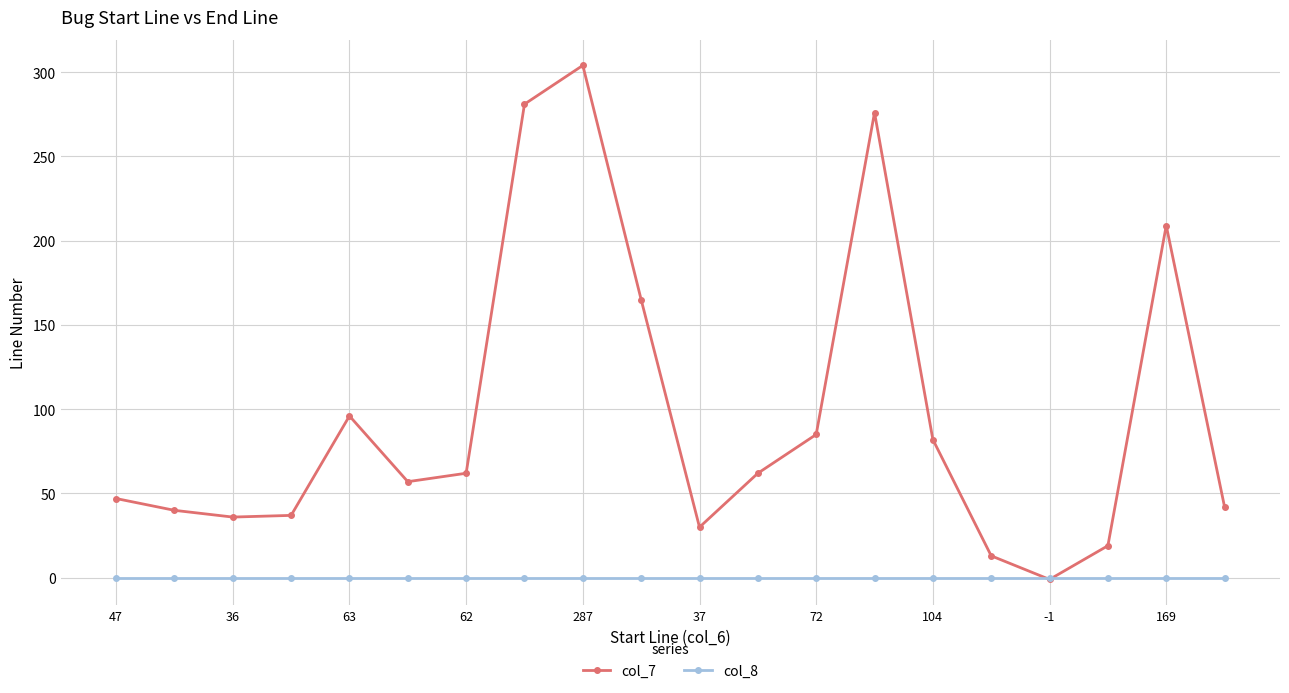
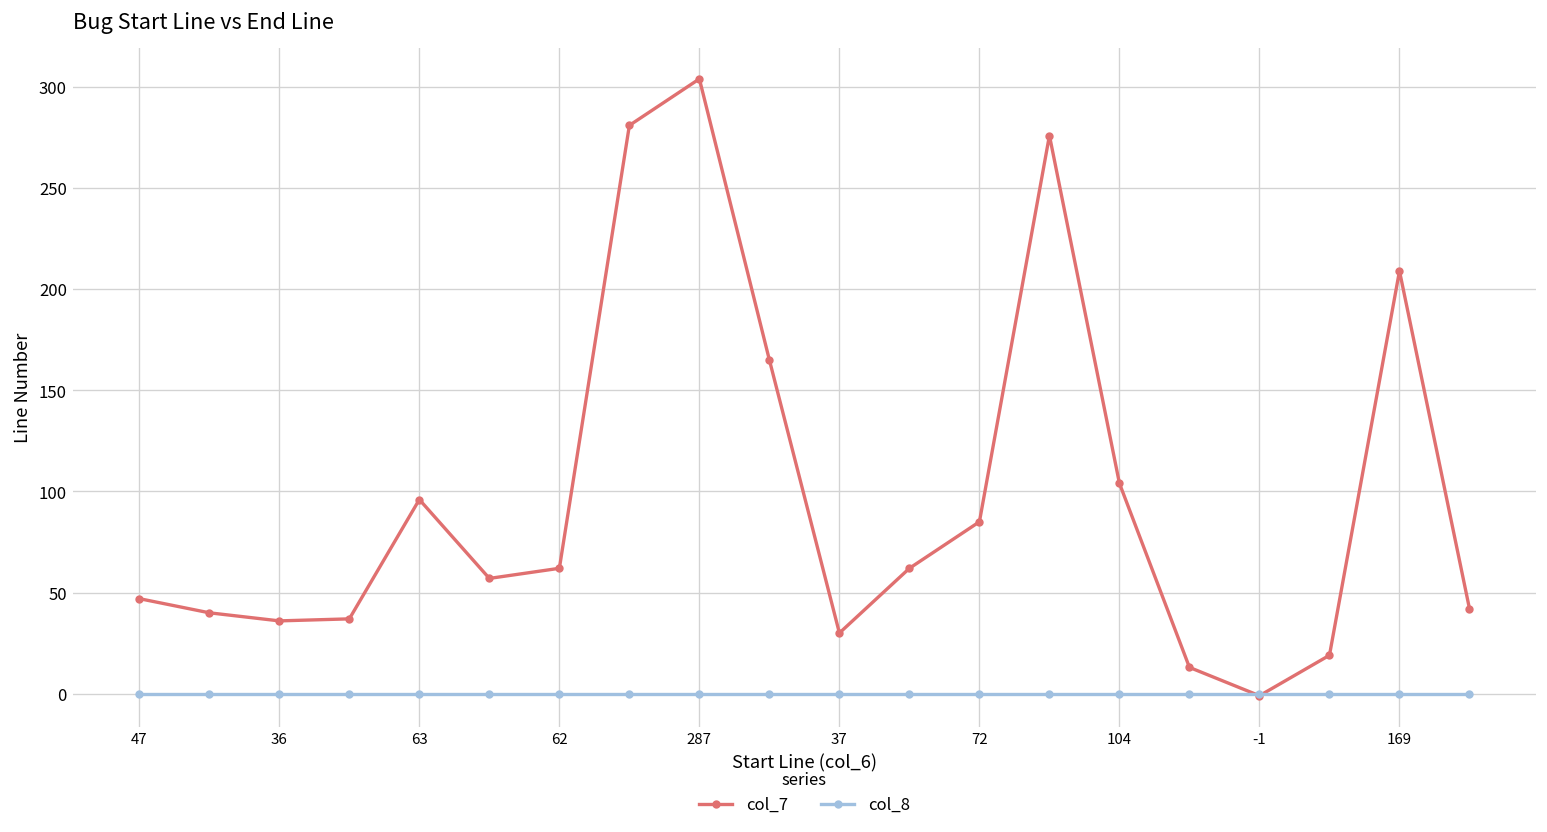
col_7, 104: 82 -> 104
